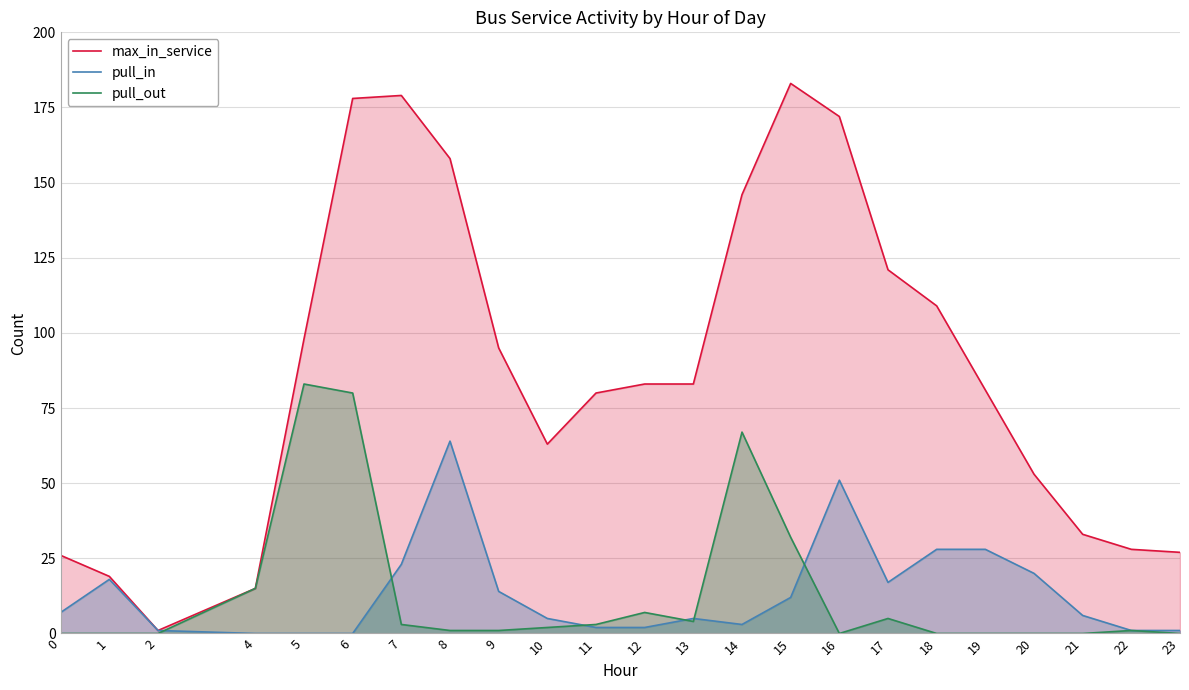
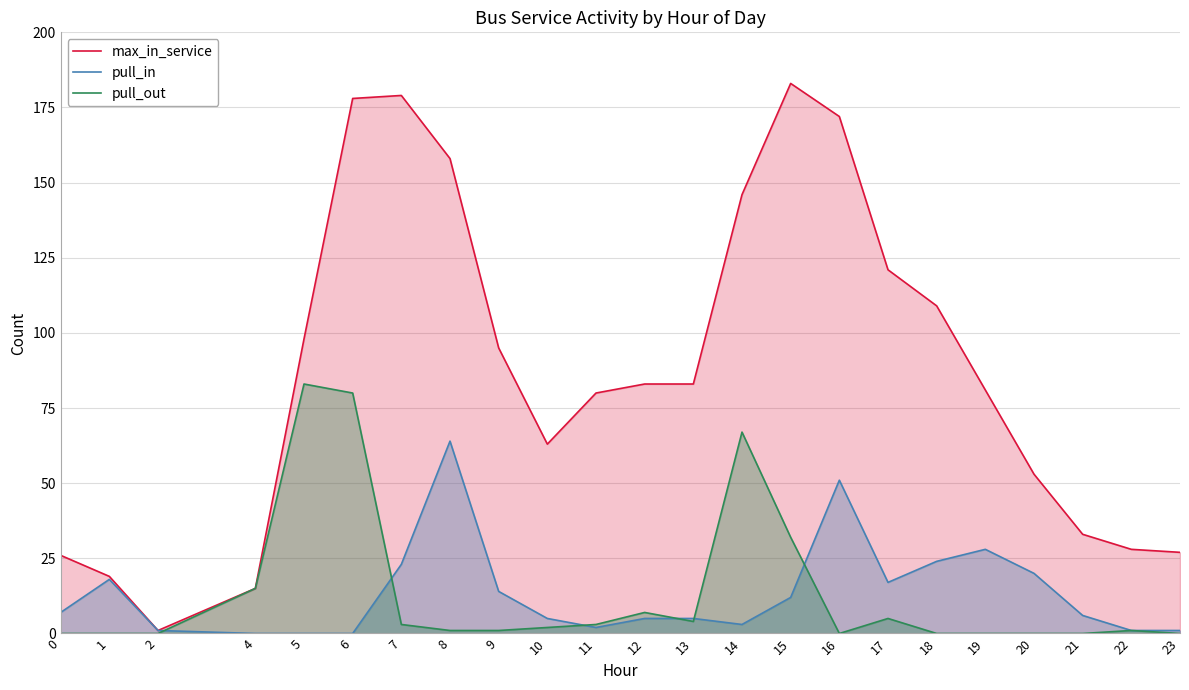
pull_in, 12: 2 -> 5
pull_in, 18: 28 -> 24
